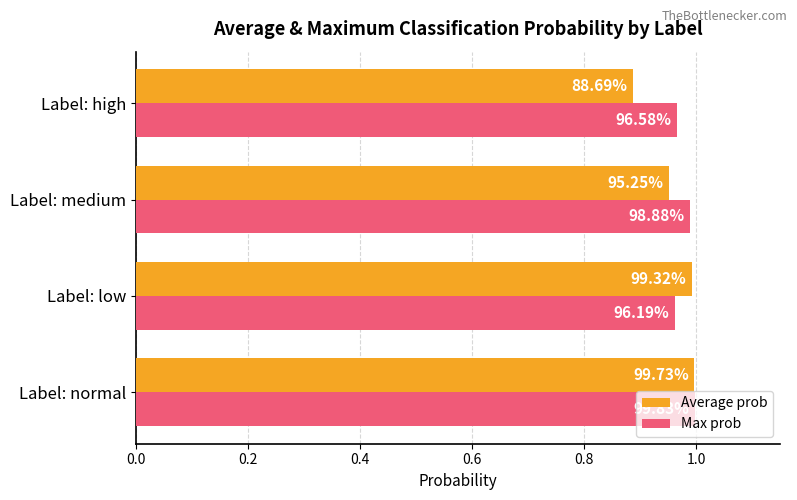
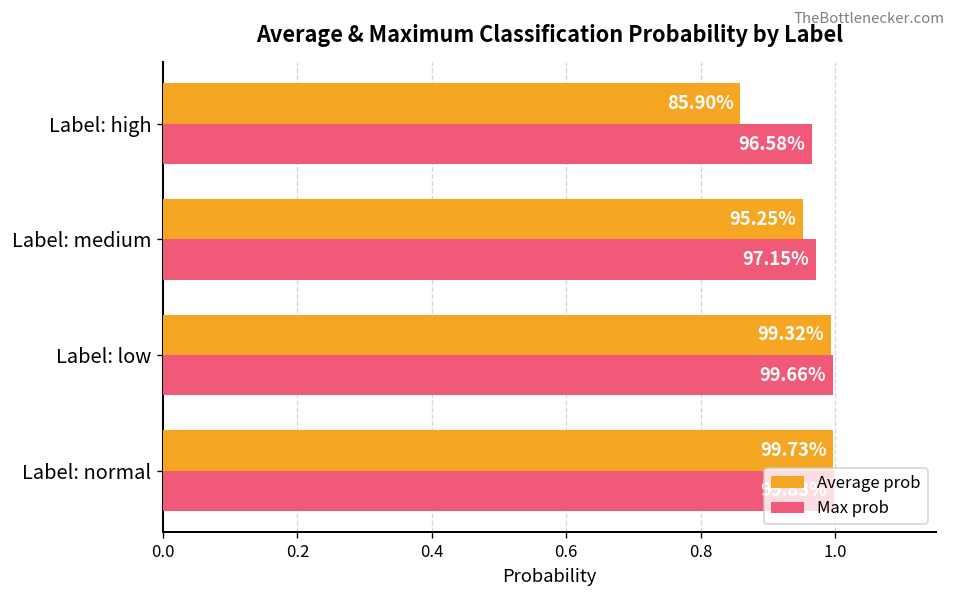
Average prob, Label: high: 88.69% -> 85.90%
Max prob, Label: medium: 98.88% -> 97.15%
Max prob, Label: low: 96.19% -> 99.66%
